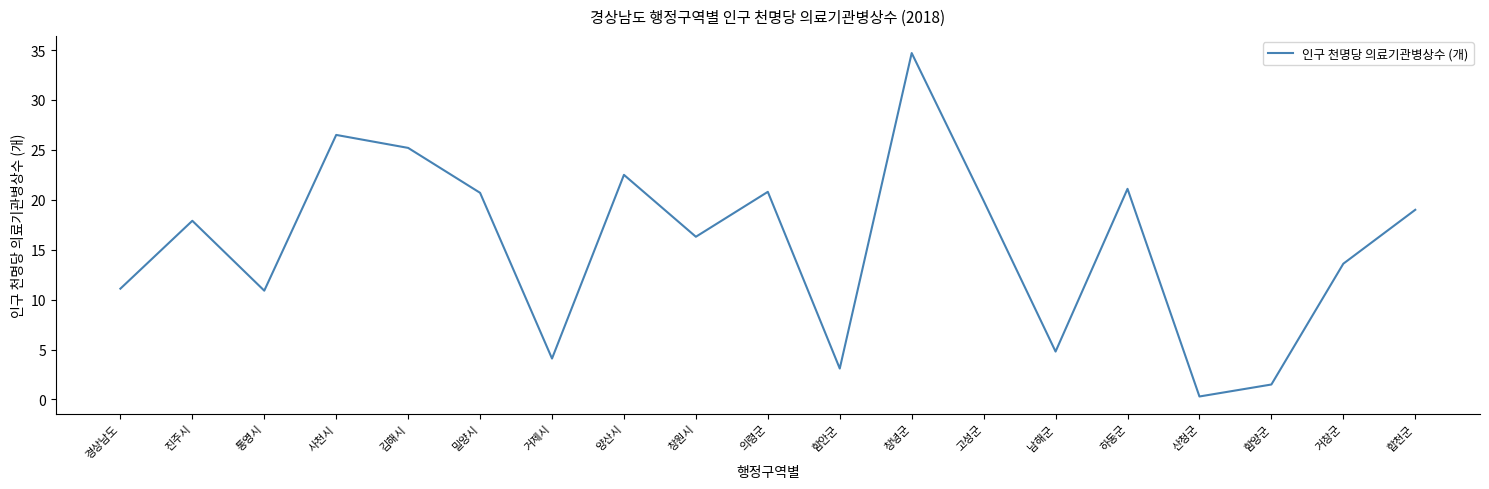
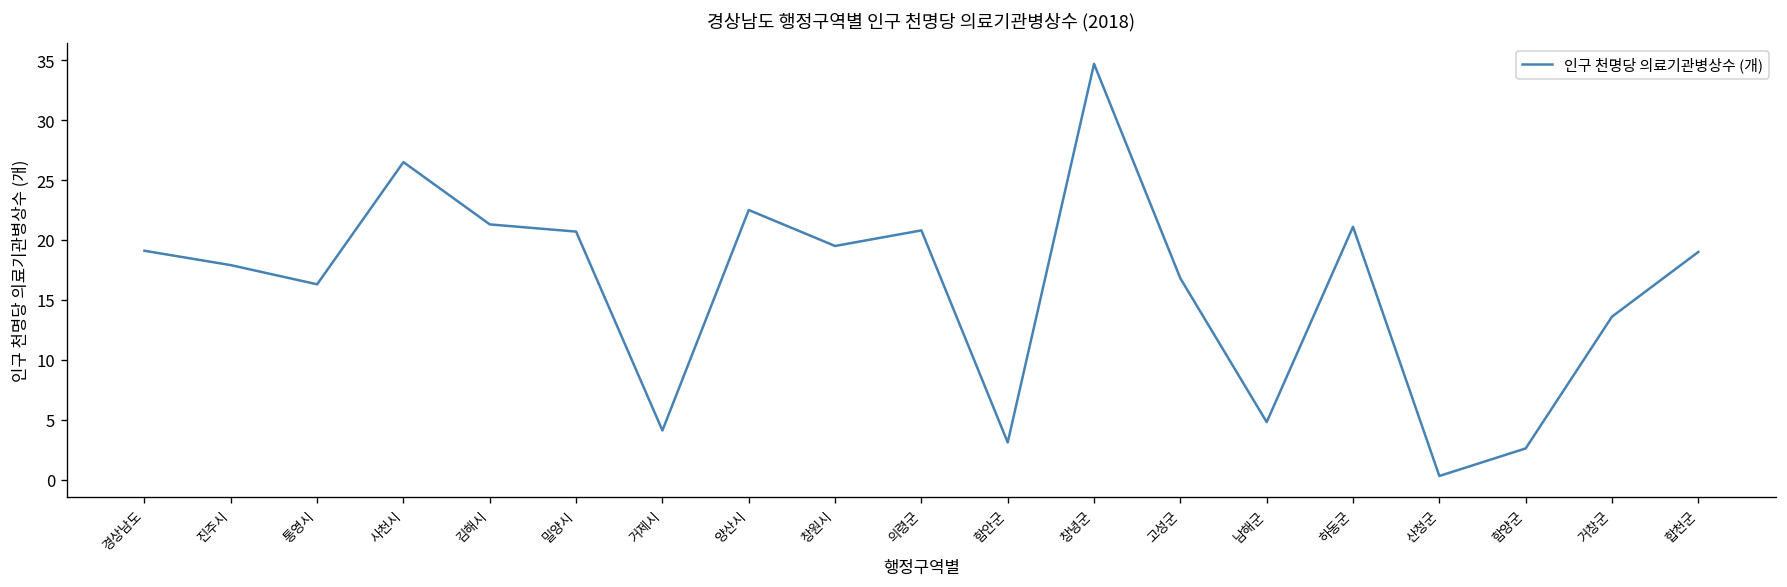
경상남도: 11 -> 19
통영시: 11 -> 16
김해시: 25 -> 21
창원시: 16 -> 20
고성군: 20 -> 17
함양군: 2 -> 3
